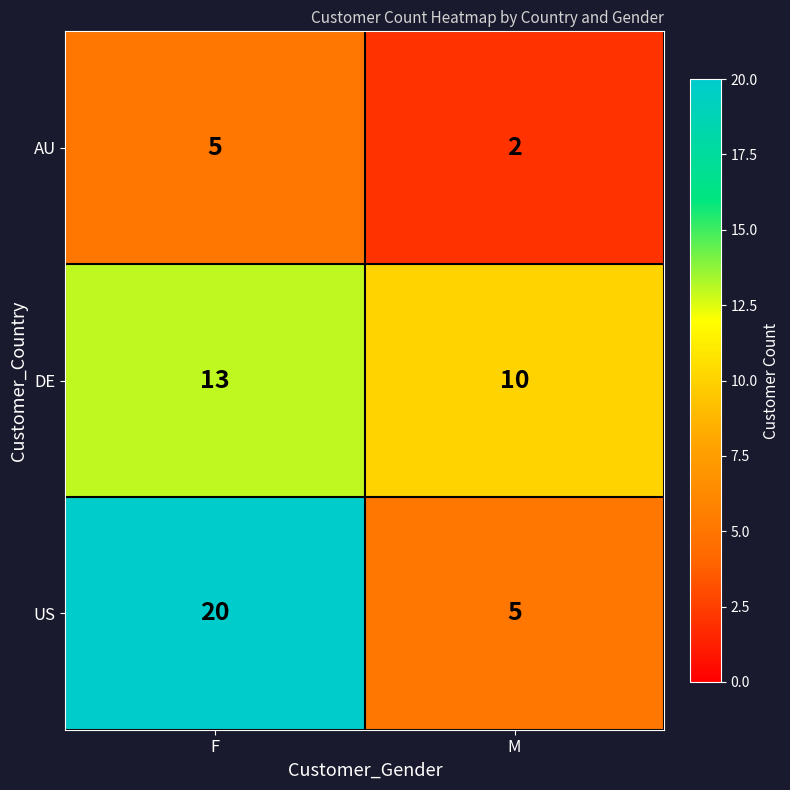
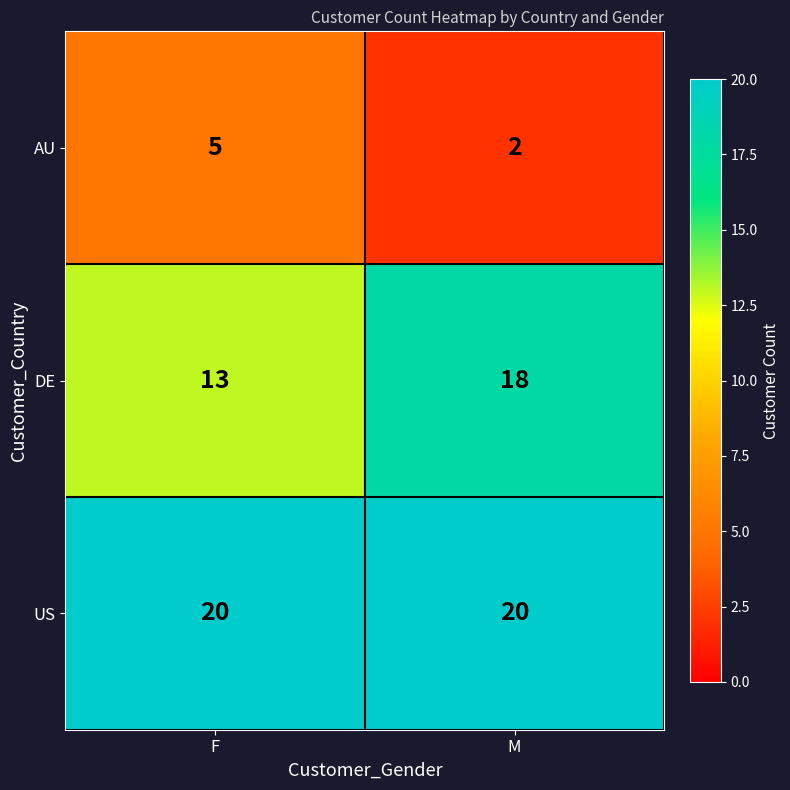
DE, M: 10 -> 18
US, M: 5 -> 20
